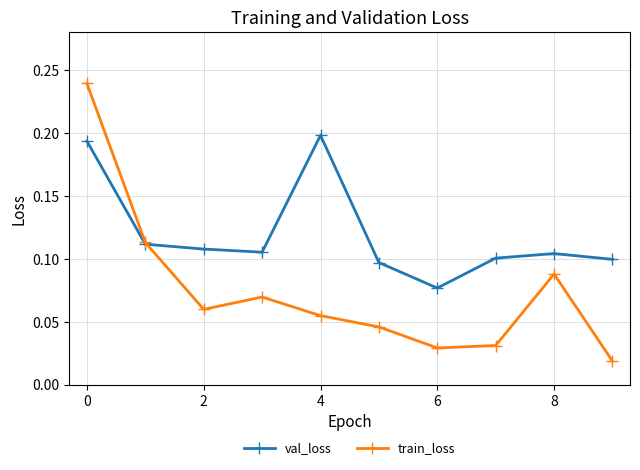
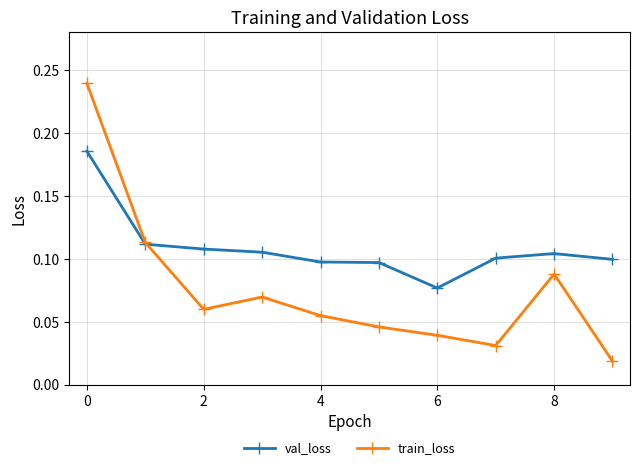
val_loss, 0: 0.194 -> 0.186
val_loss, 4: 0.198 -> 0.098
train_loss, 6: 0.029 -> 0.039
